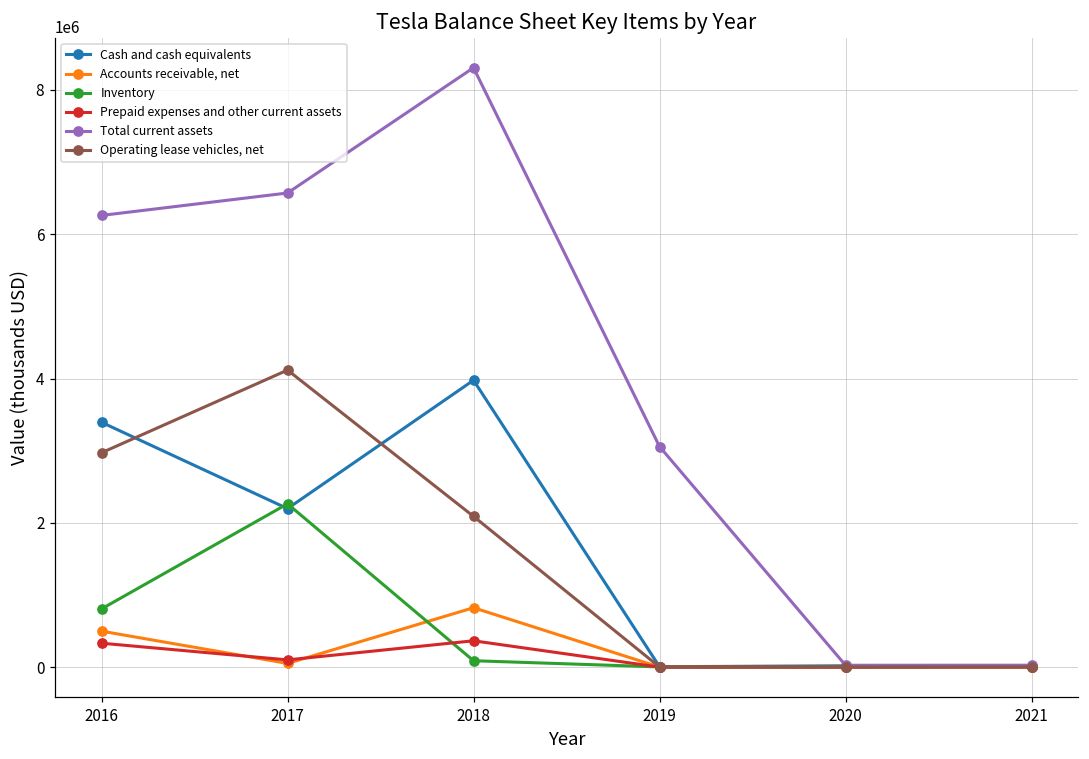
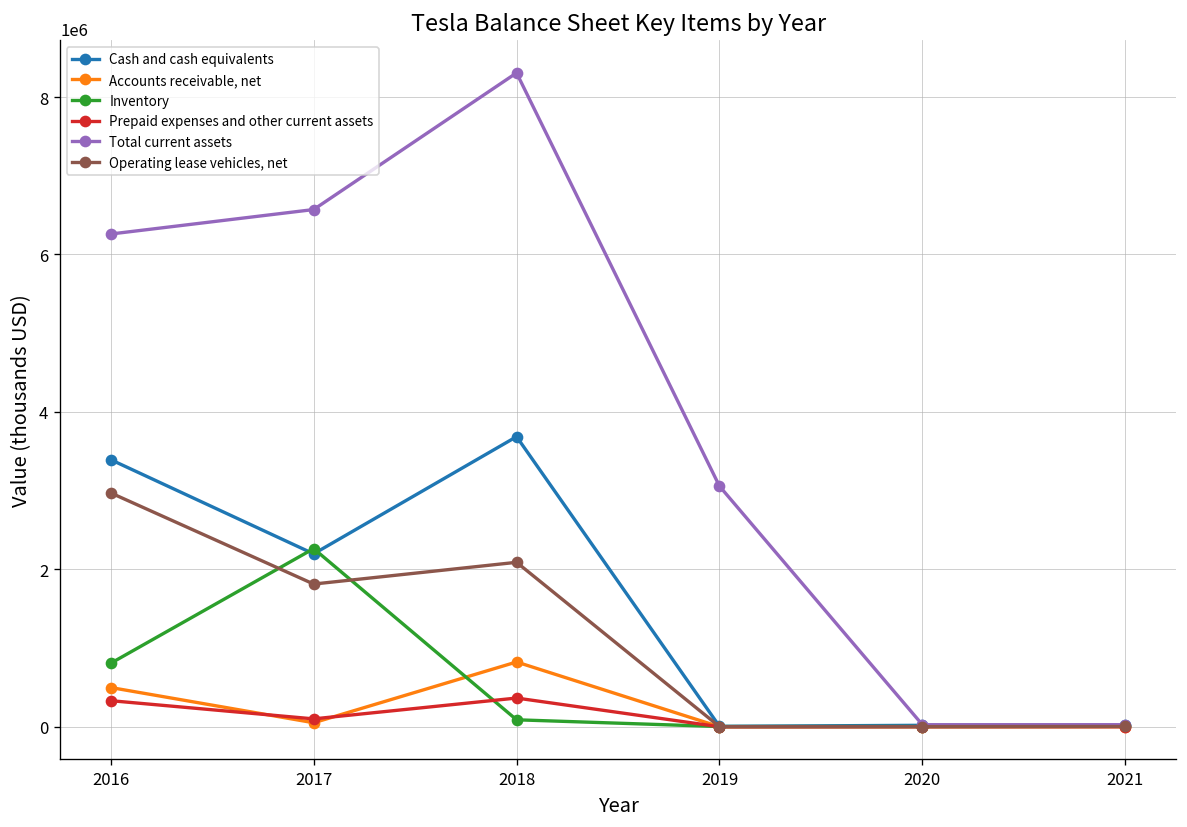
Operating lease vehicles, net, 2017: 4100000 -> 1800000
Cash and cash equivalents, 2018: 4000000 -> 3700000
